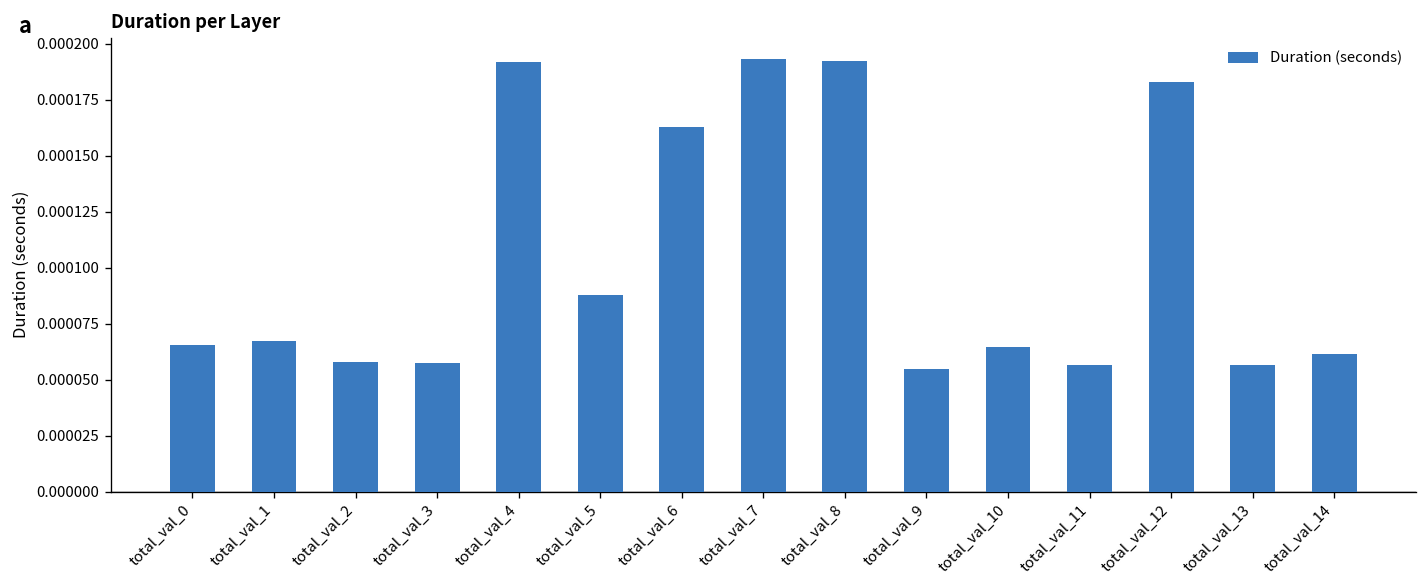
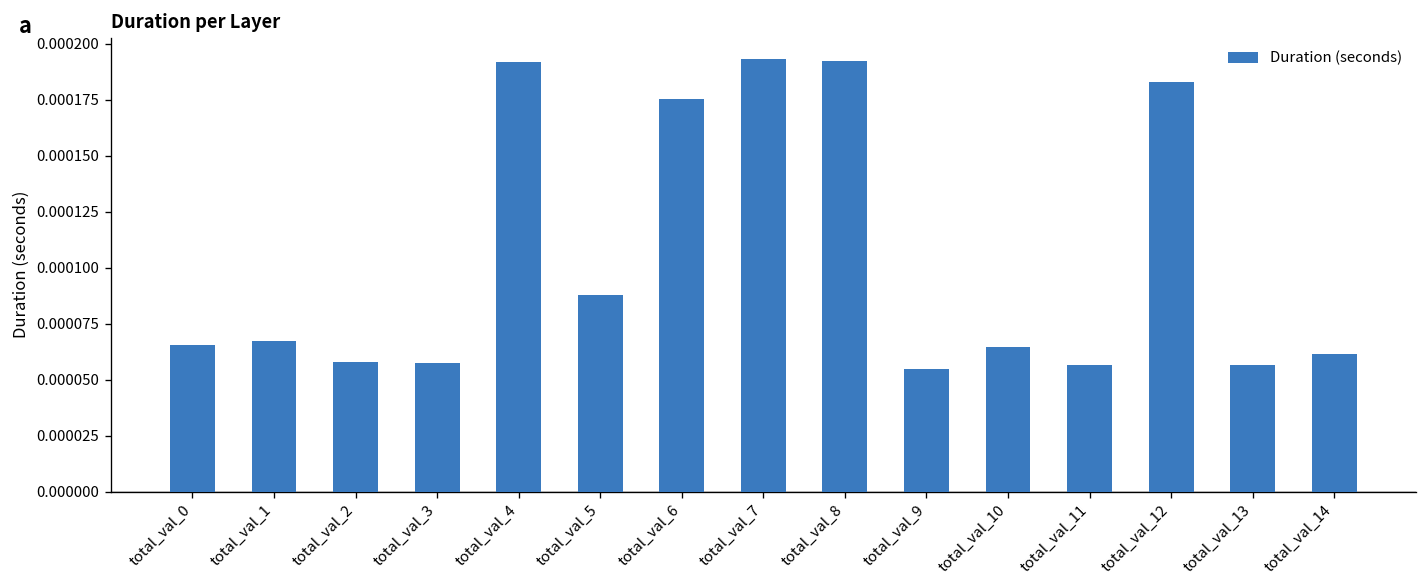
total_val_6: 0.000163 -> 0.000175
